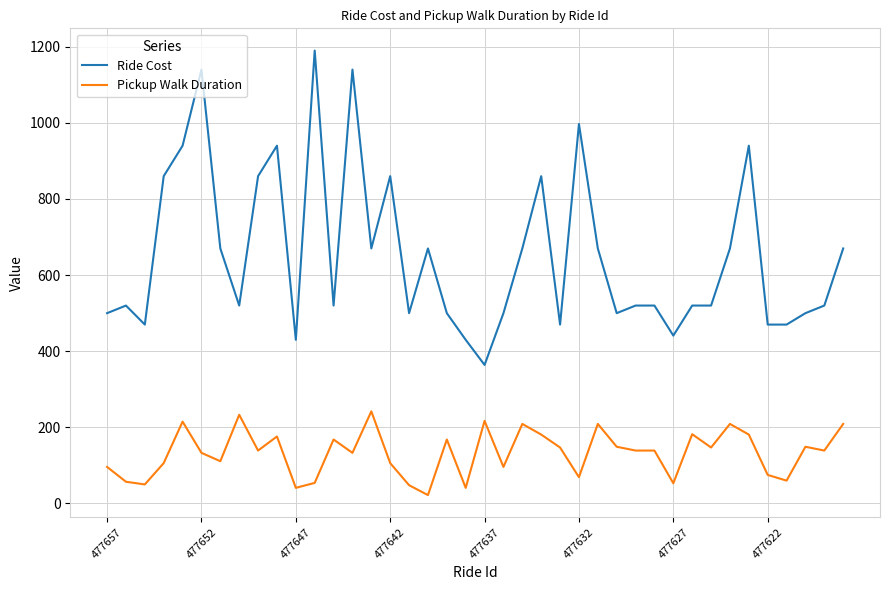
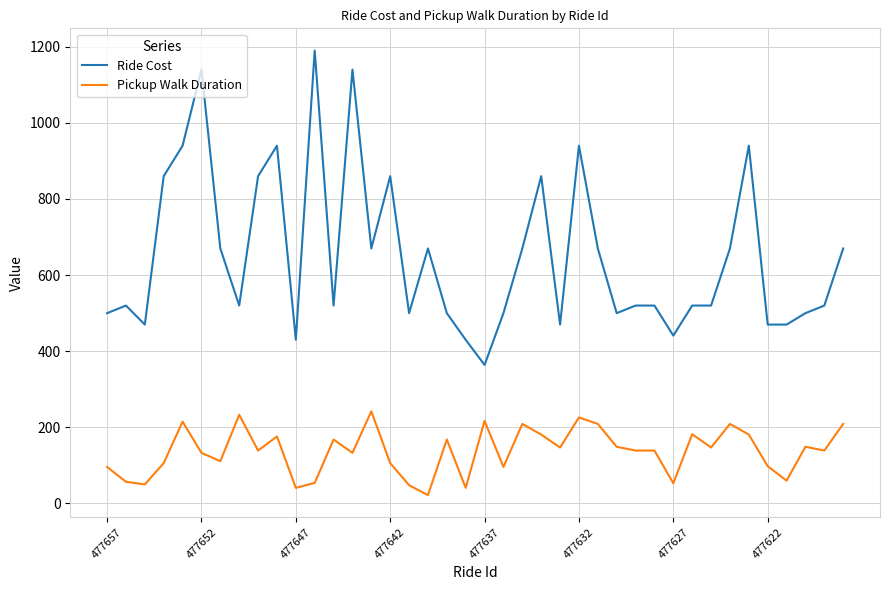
Ride Cost, 477632: 1000 -> 940
Pickup Walk Duration, 477632: 70 -> 230
Pickup Walk Duration, 477622: 80 -> 100
